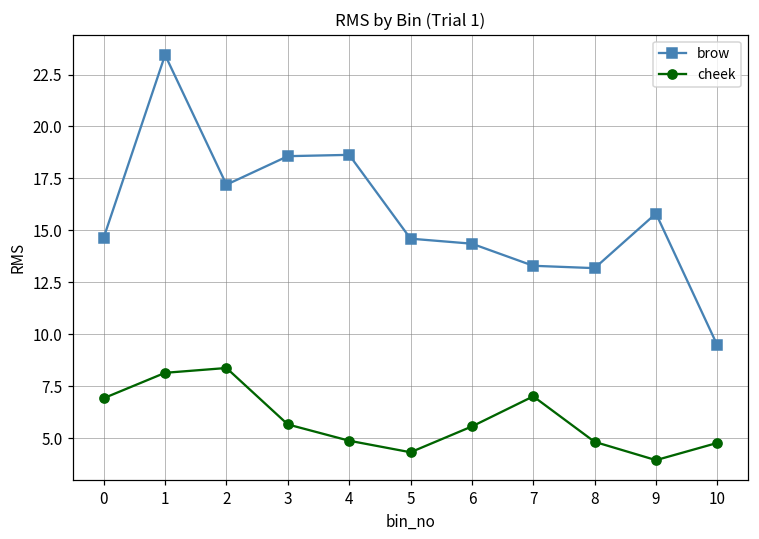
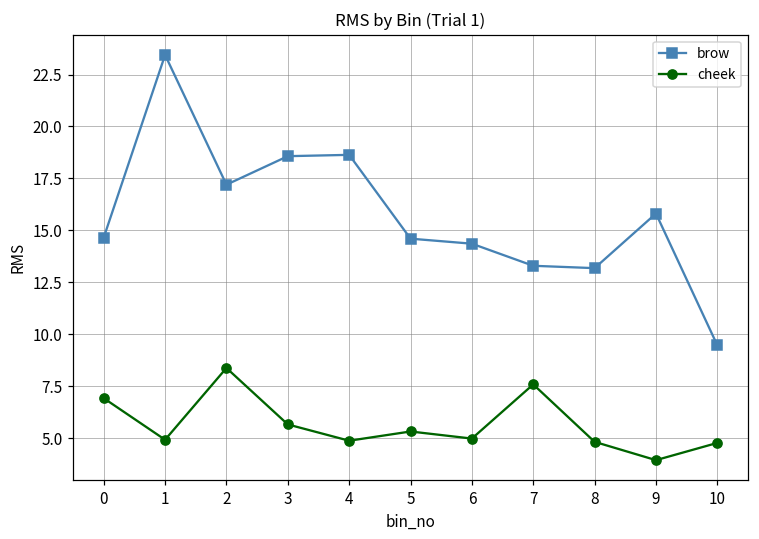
cheek, 1: 8.1 -> 4.9
cheek, 5: 4.3 -> 5.3
cheek, 6: 5.6 -> 5.0
cheek, 7: 7.0 -> 7.6
